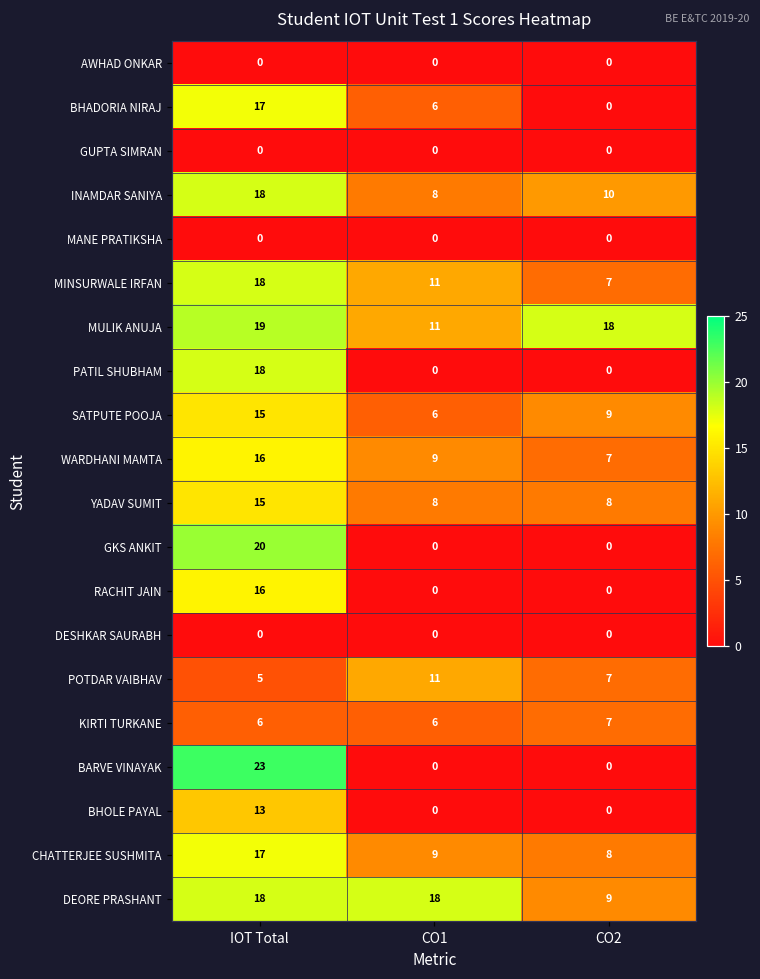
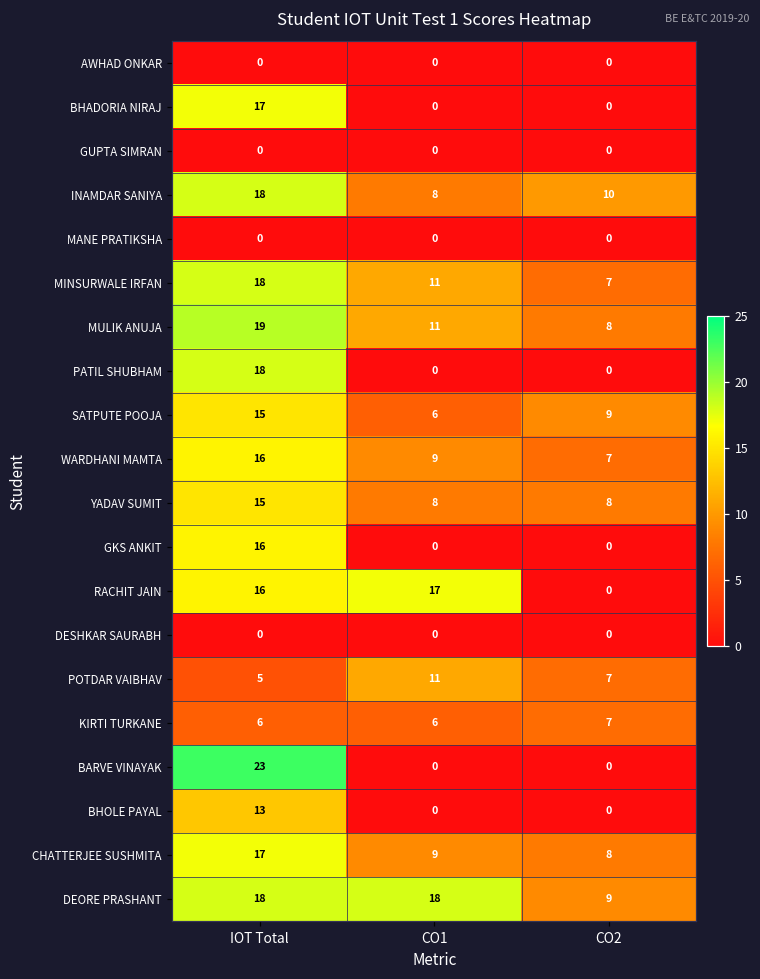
BHADORIA NIRAJ, CO1: 6 -> 0
MULIK ANUJA, CO2: 18 -> 8
GKS ANKIT, IOT Total: 20 -> 16
RACHIT JAIN, CO1: 0 -> 17
